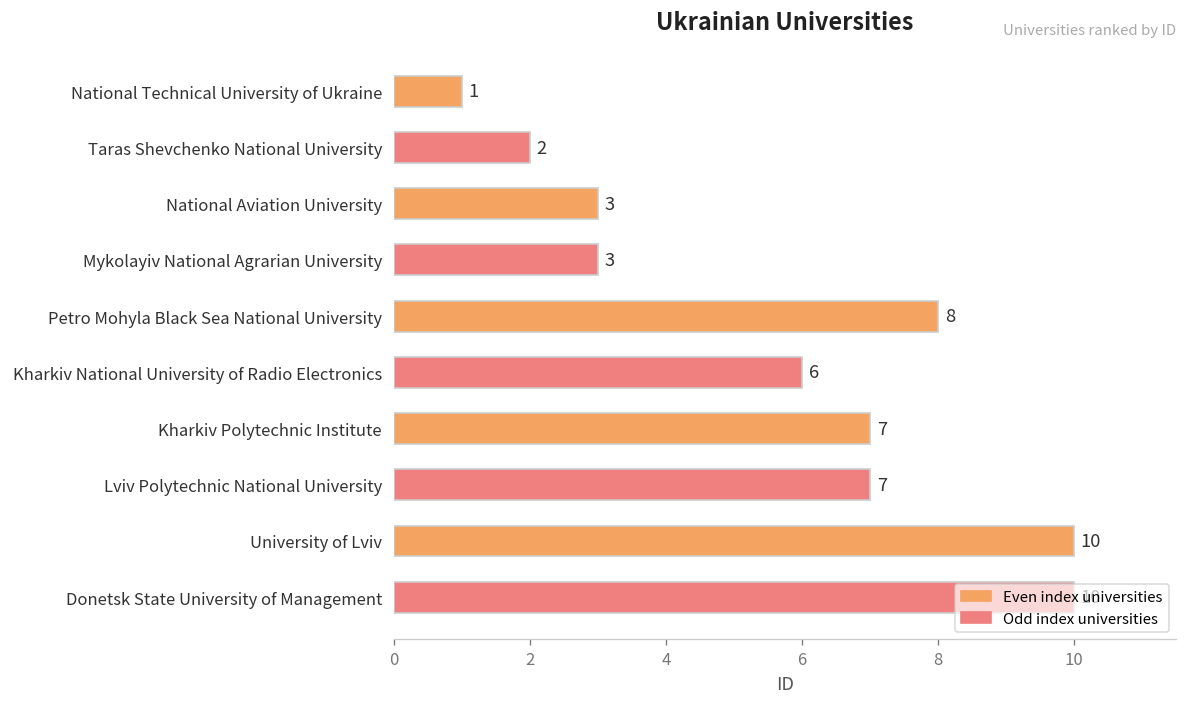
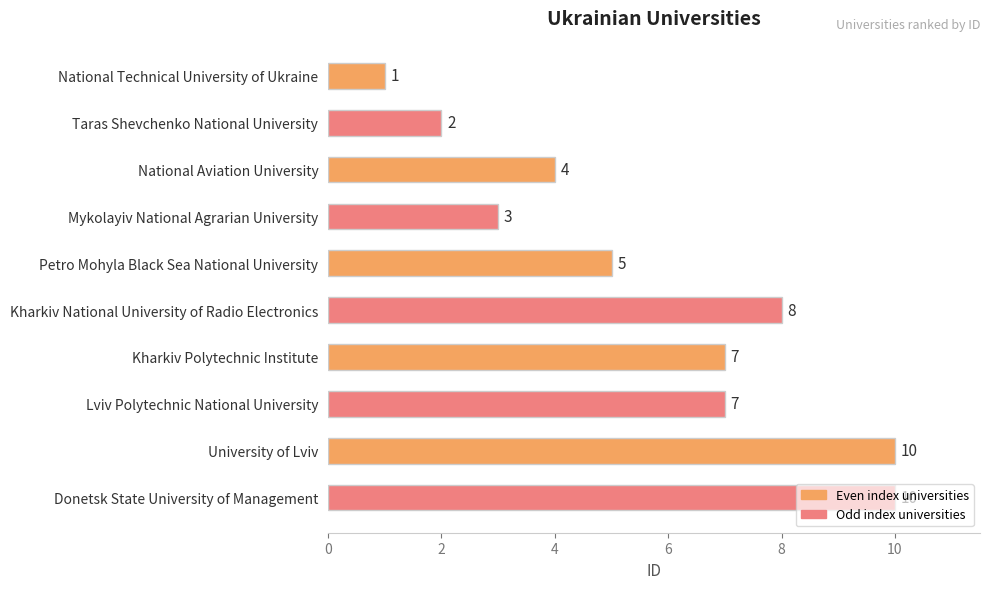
National Aviation University: 3 -> 4
Petro Mohyla Black Sea National University: 8 -> 5
Kharkiv National University of Radio Electronics: 6 -> 8
